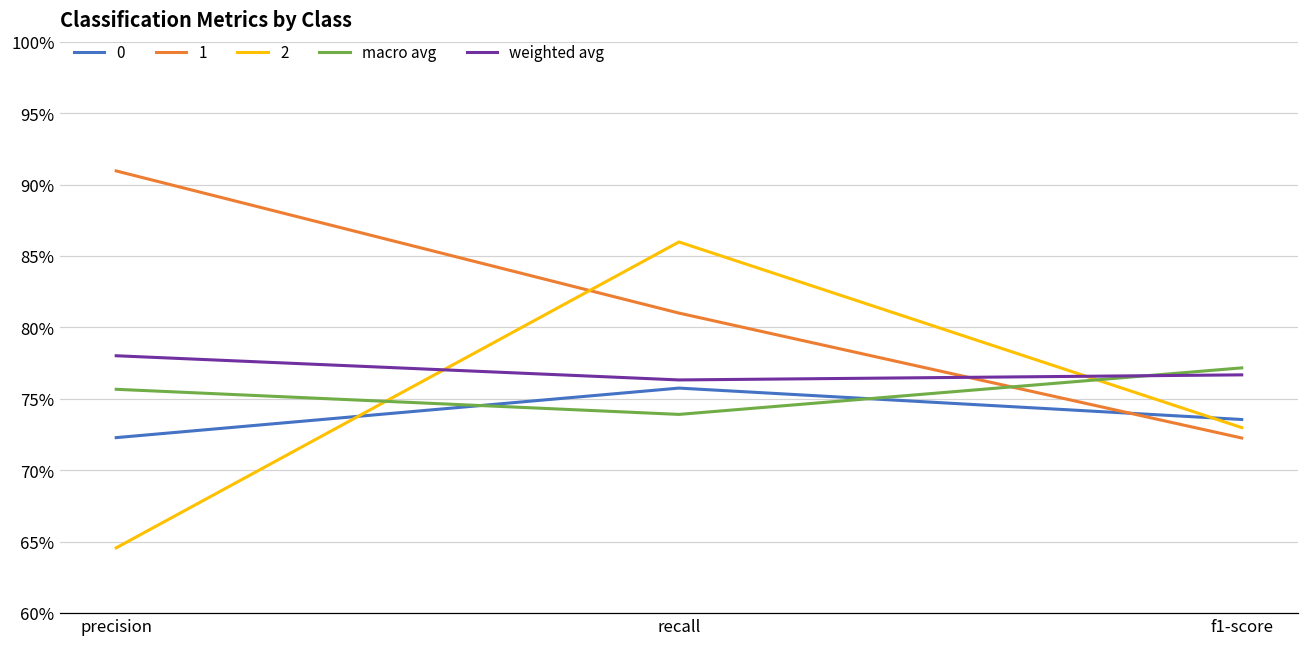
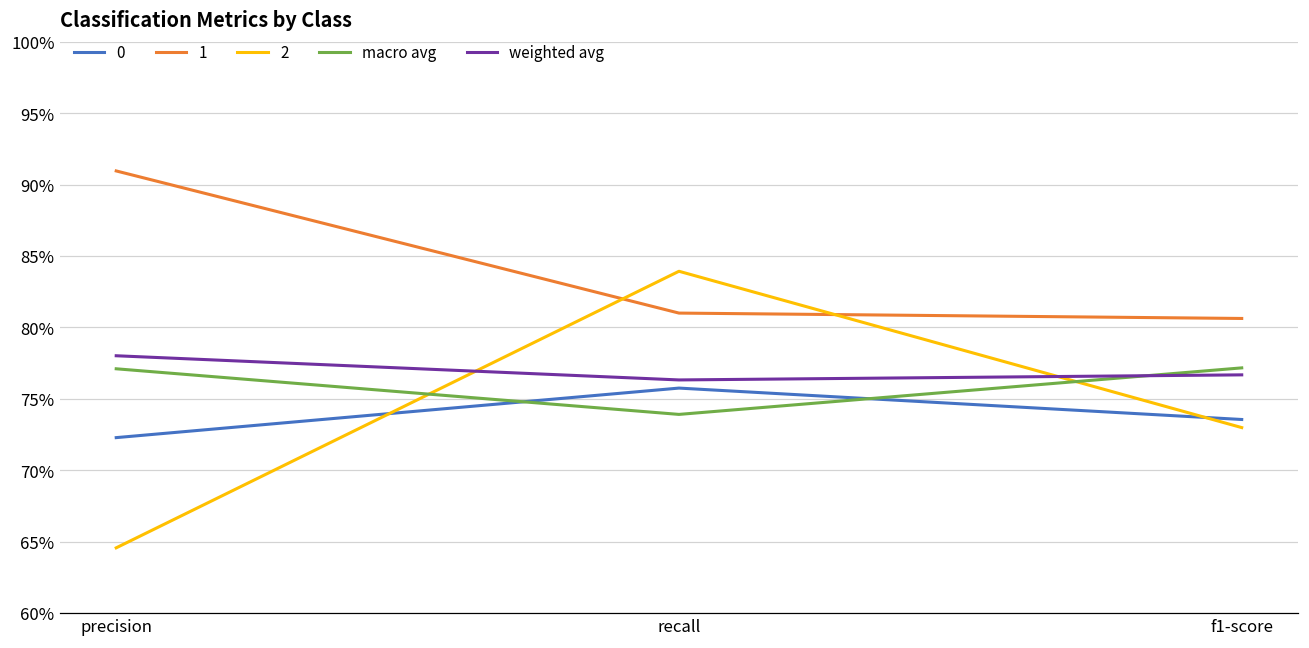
macro avg, precision: 75.7% -> 77.1%
2, recall: 86.0% -> 83.9%
1, f1-score: 72.3% -> 80.6%
